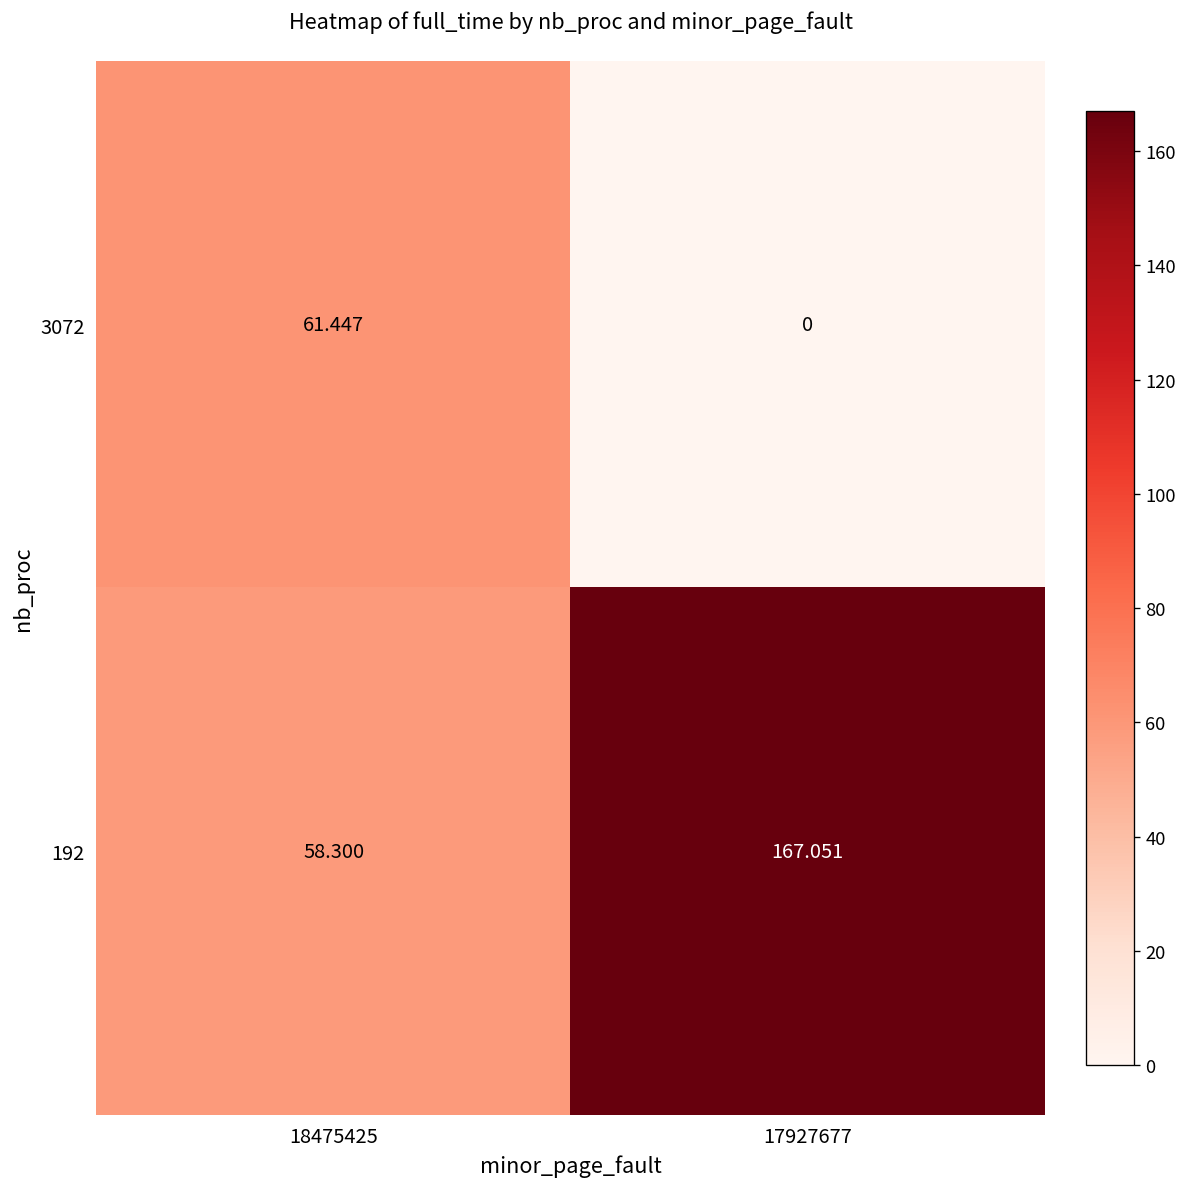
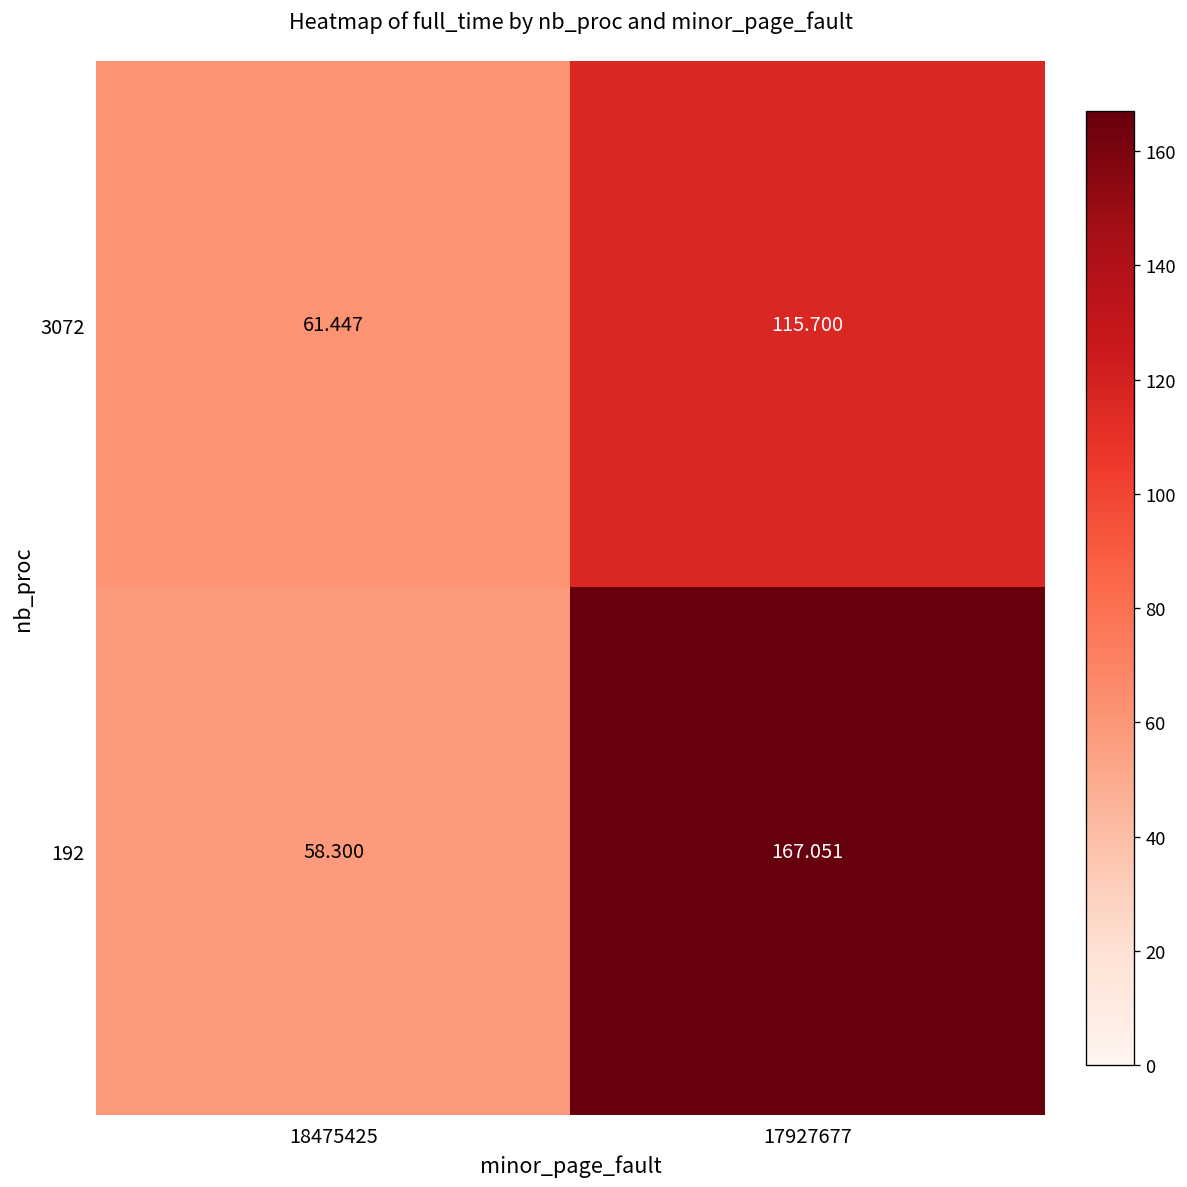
3072, 17927677: 0 -> 115.700
